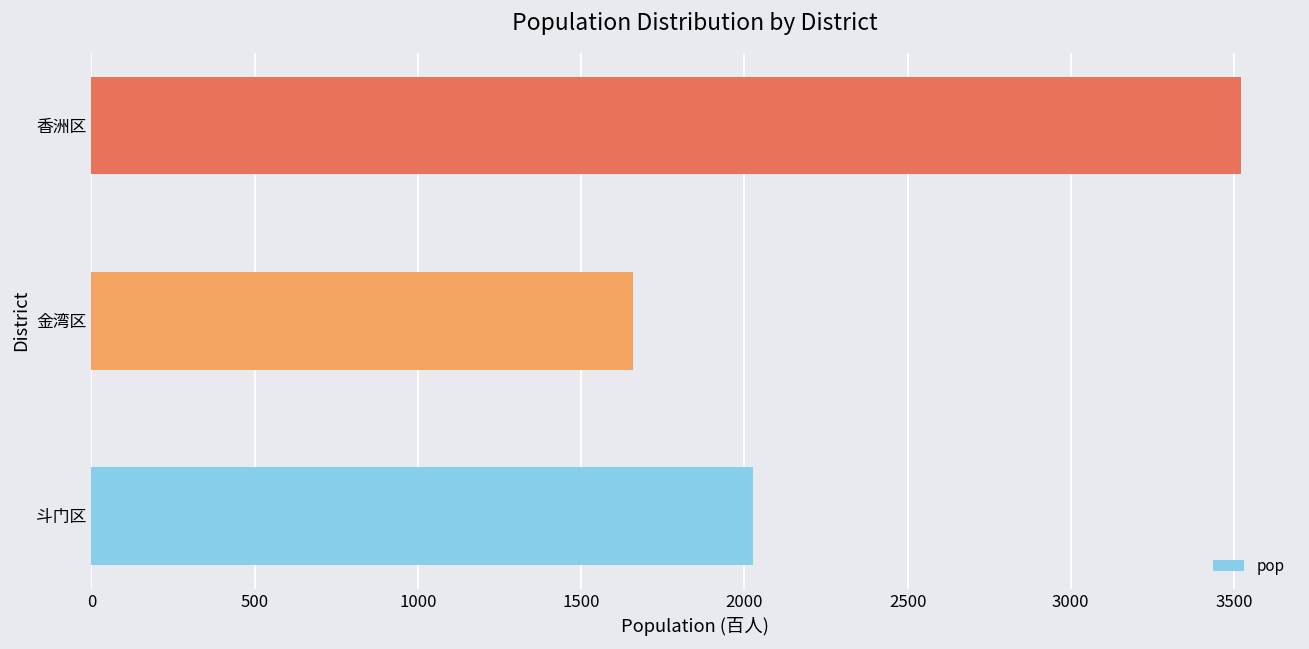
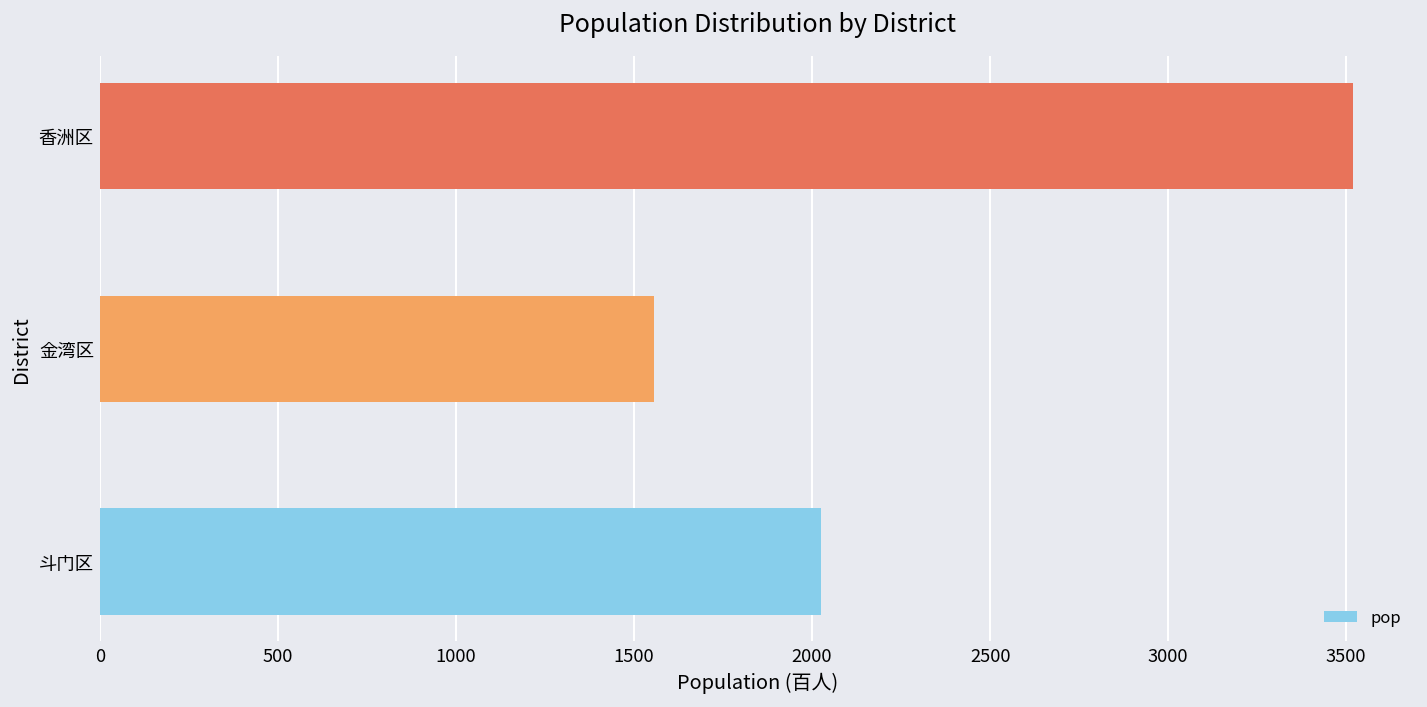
金湾区: 1660 -> 1560
